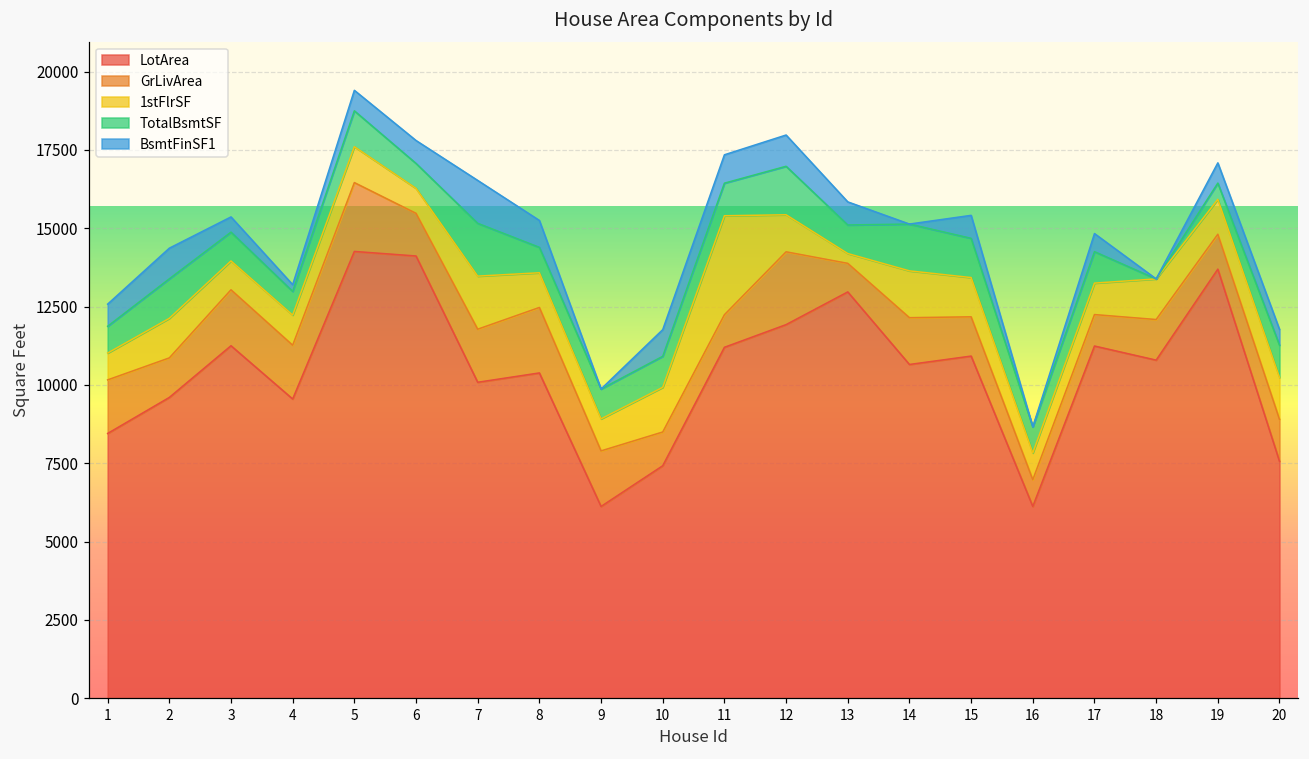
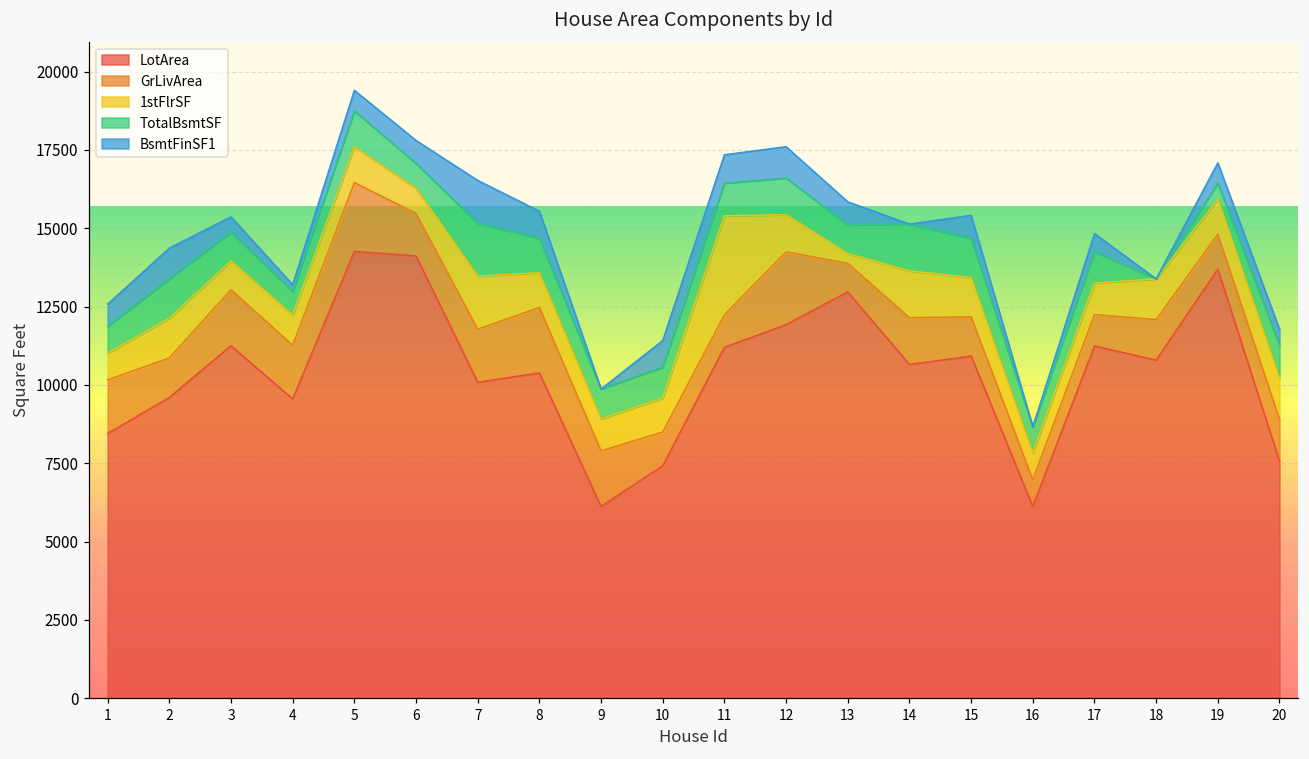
TotalBsmtSF, 8: 800 -> 1100
1stFlrSF, 10: 1400 -> 1100
TotalBsmtSF, 12: 1500 -> 1200
